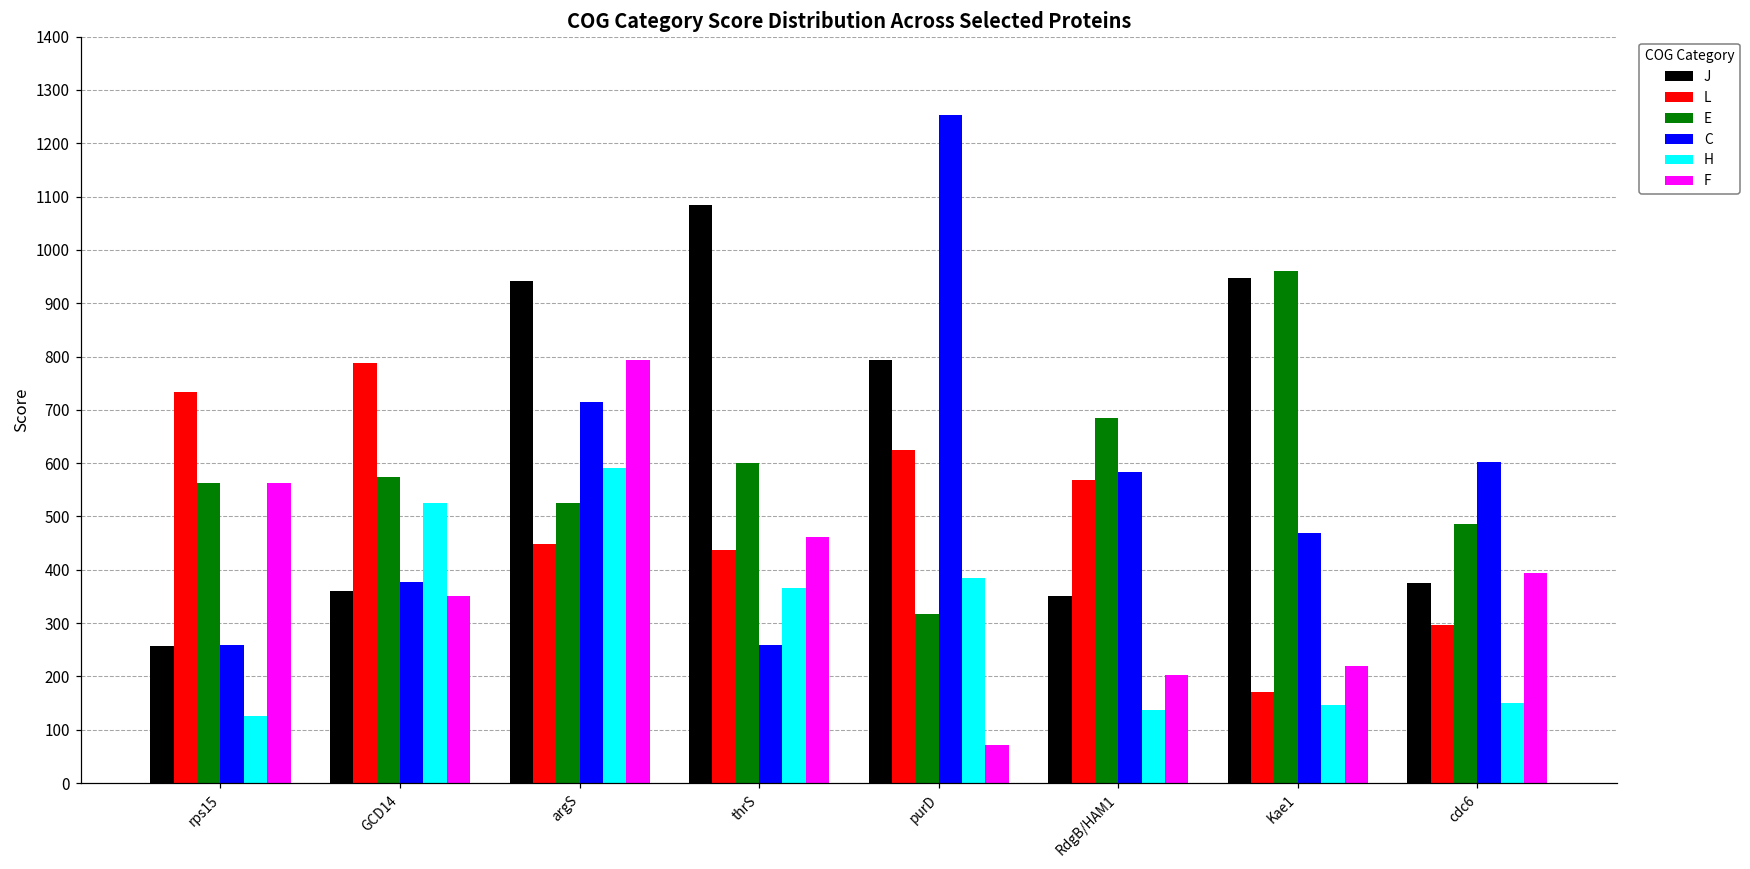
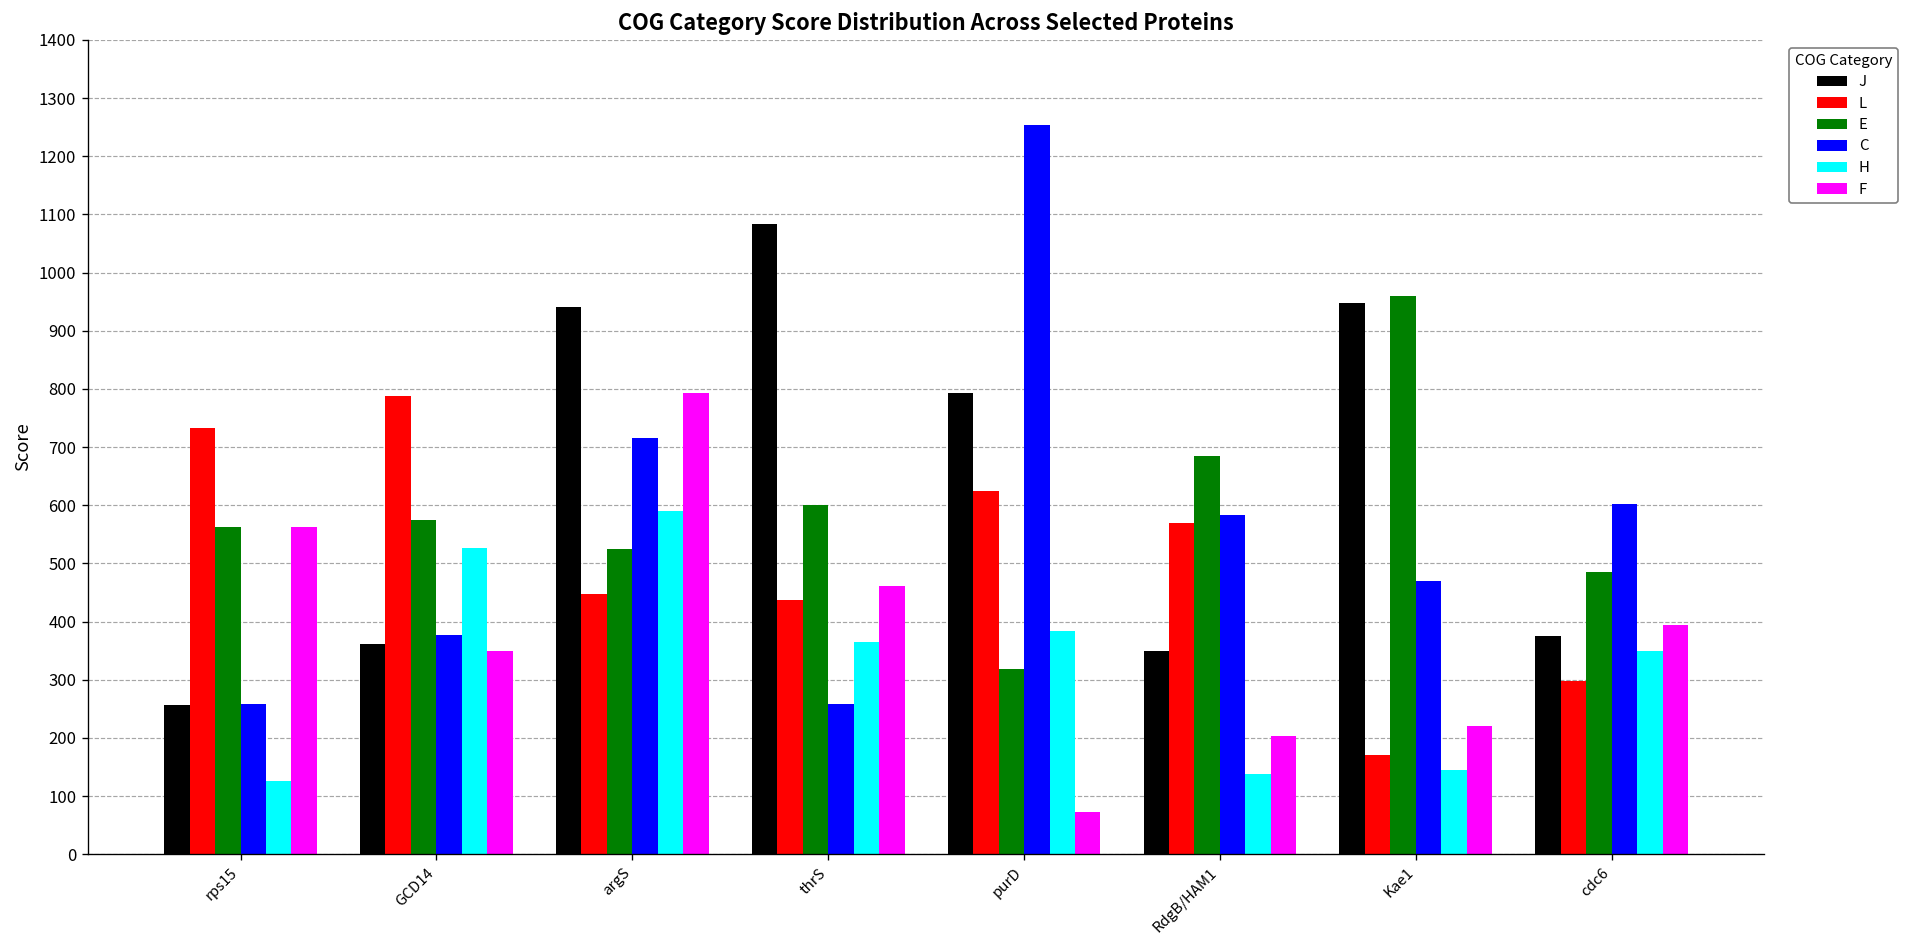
H, cdc6: 150 -> 350
